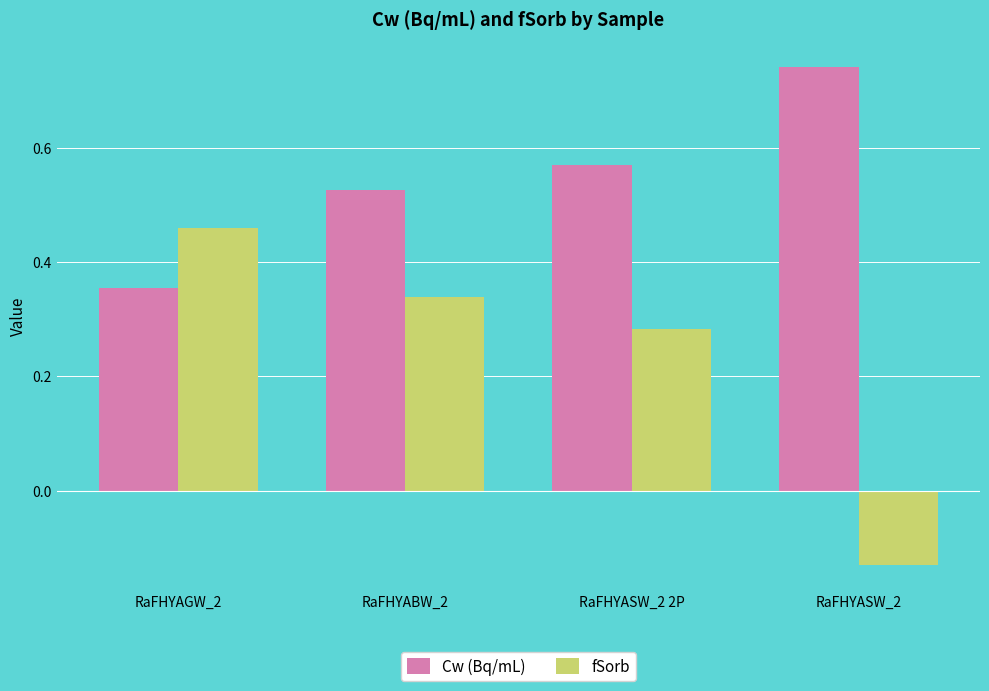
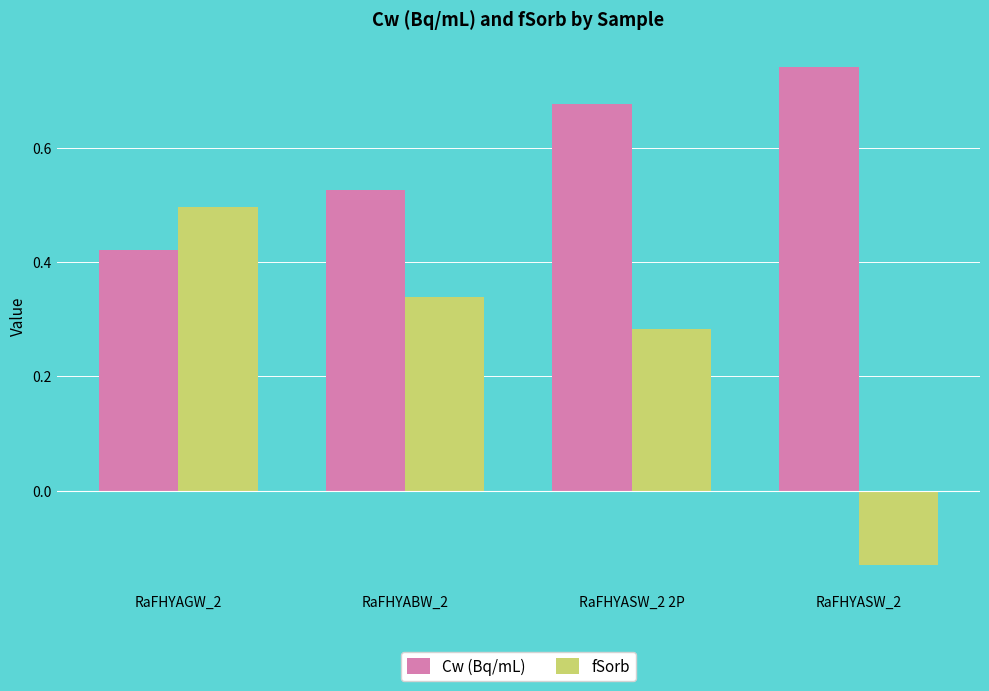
Cw (Bq/mL), RaFHYAGW_2: 0.36 -> 0.42
fSorb, RaFHYAGW_2: 0.46 -> 0.50
Cw (Bq/mL), RaFHYASW_2 2P: 0.57 -> 0.68
